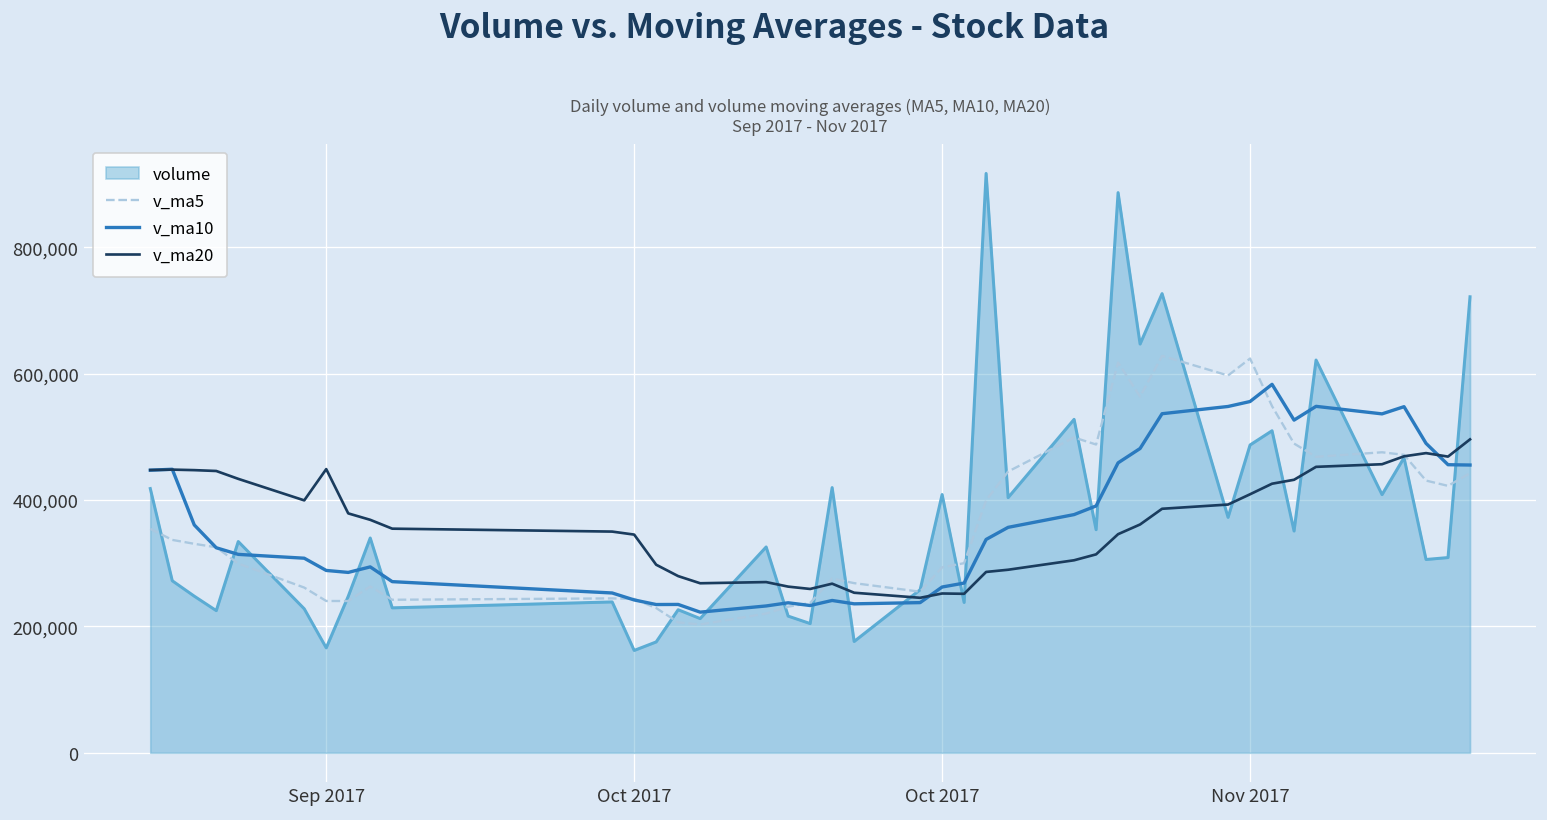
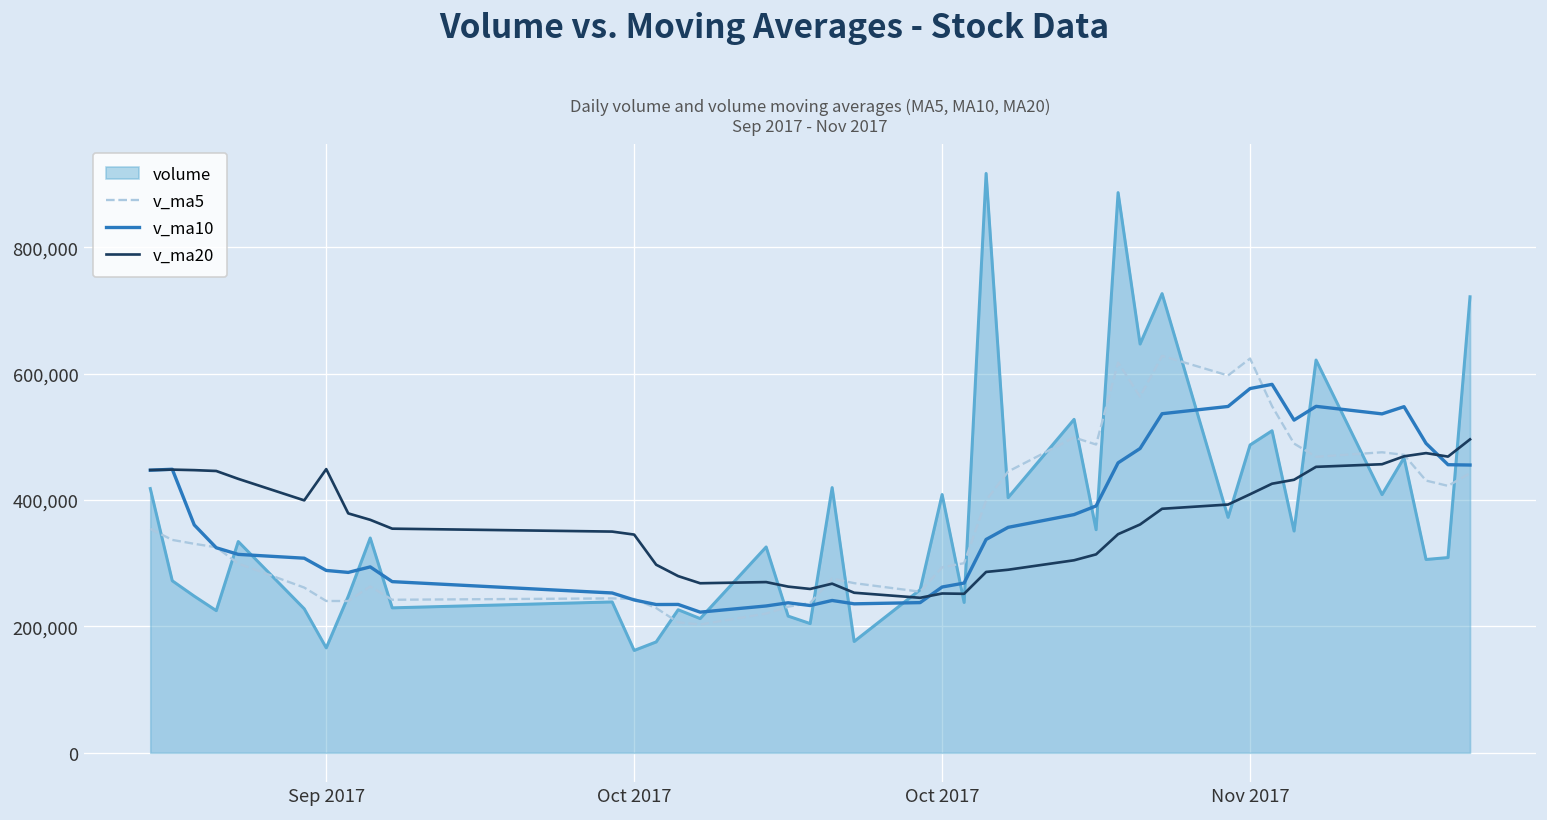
v_ma10, Nov 2017: 560,000 -> 580,000
